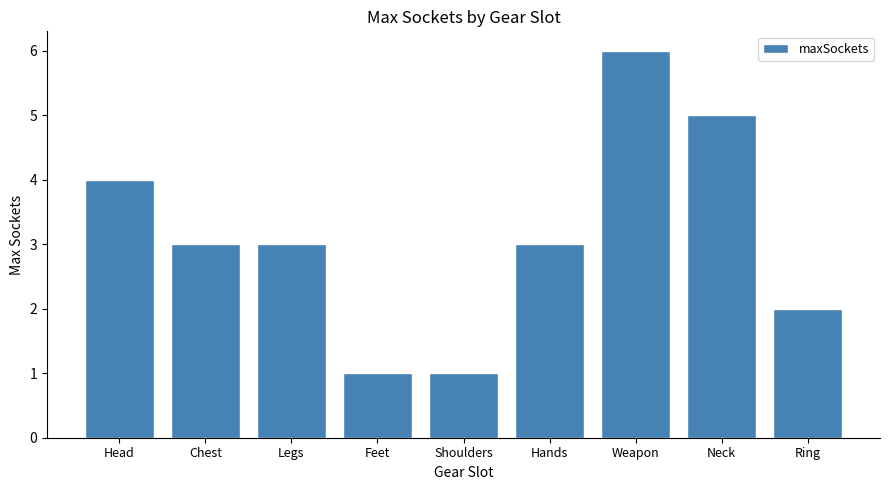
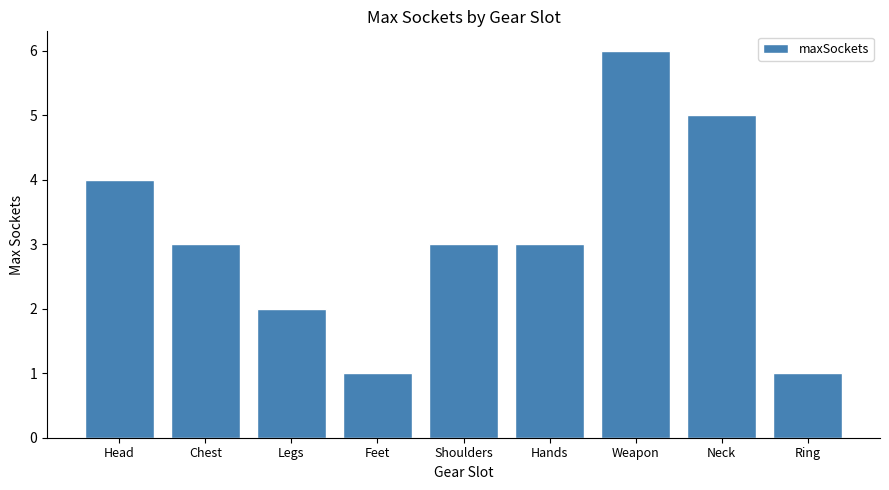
Legs: 3 -> 2
Shoulders: 1 -> 3
Ring: 2 -> 1
